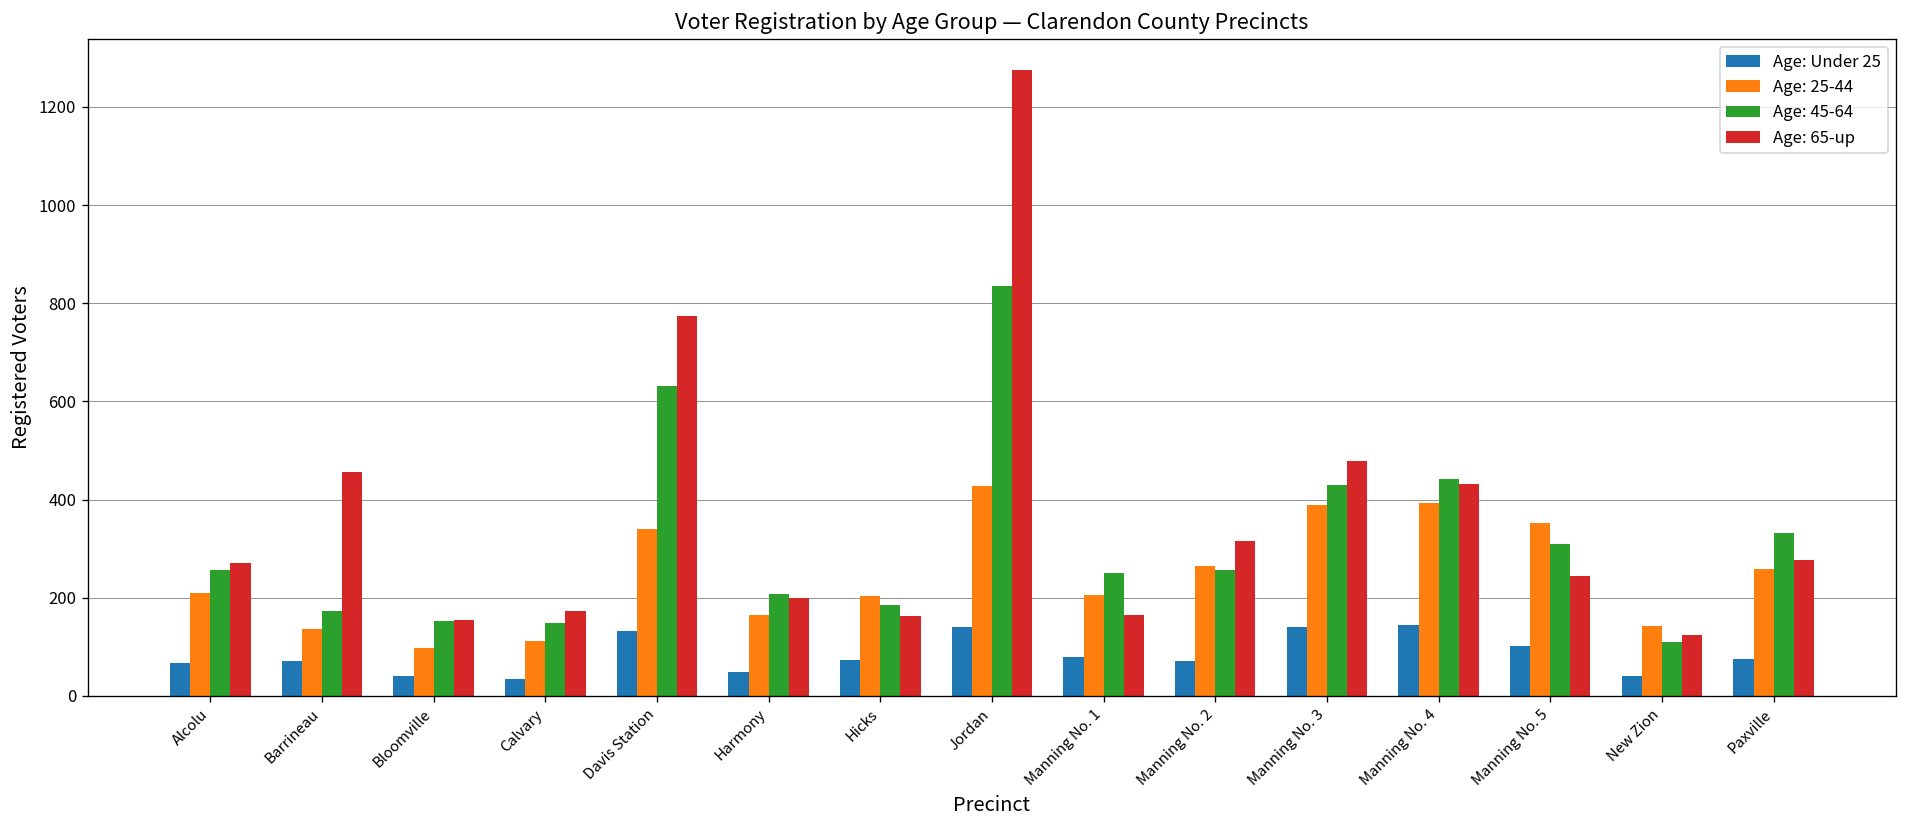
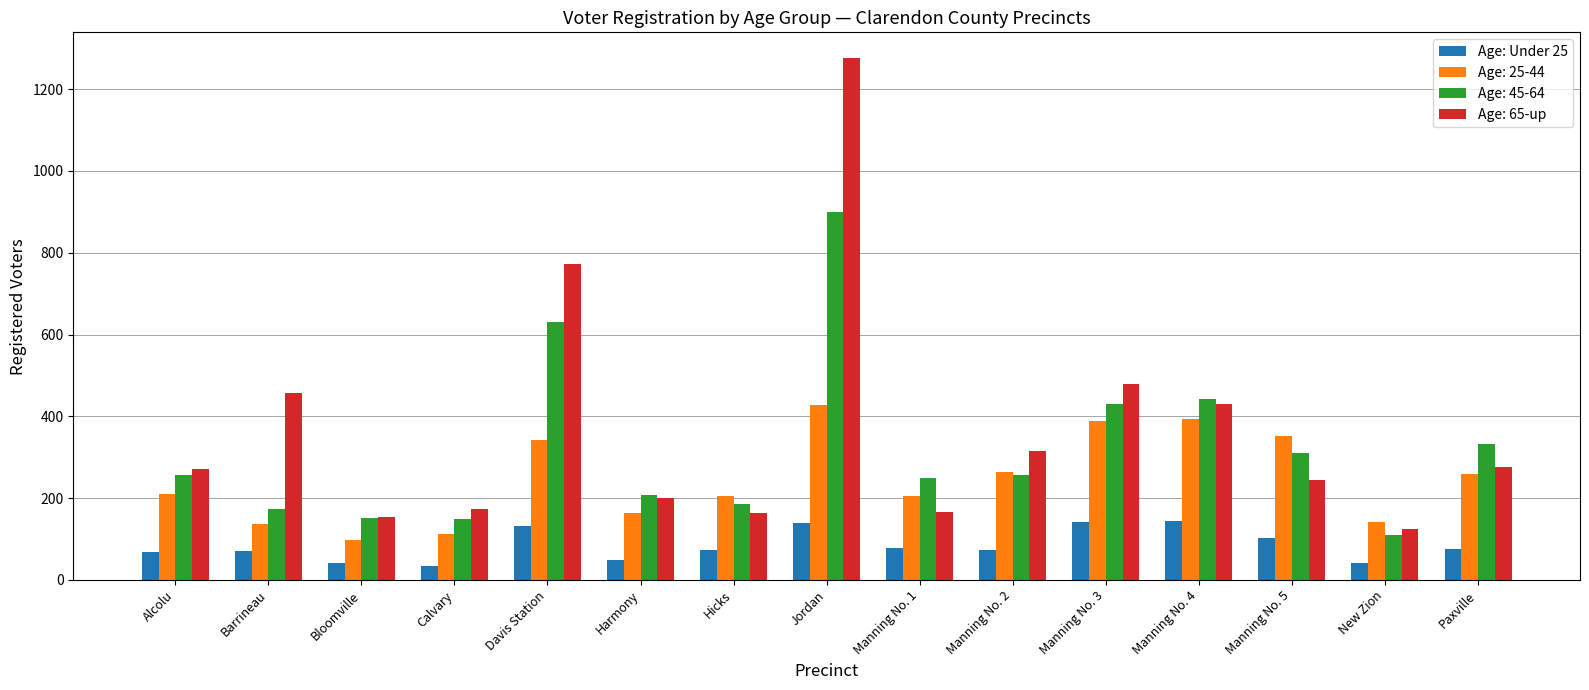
Age: 45-64, Jordan: 840 -> 900
